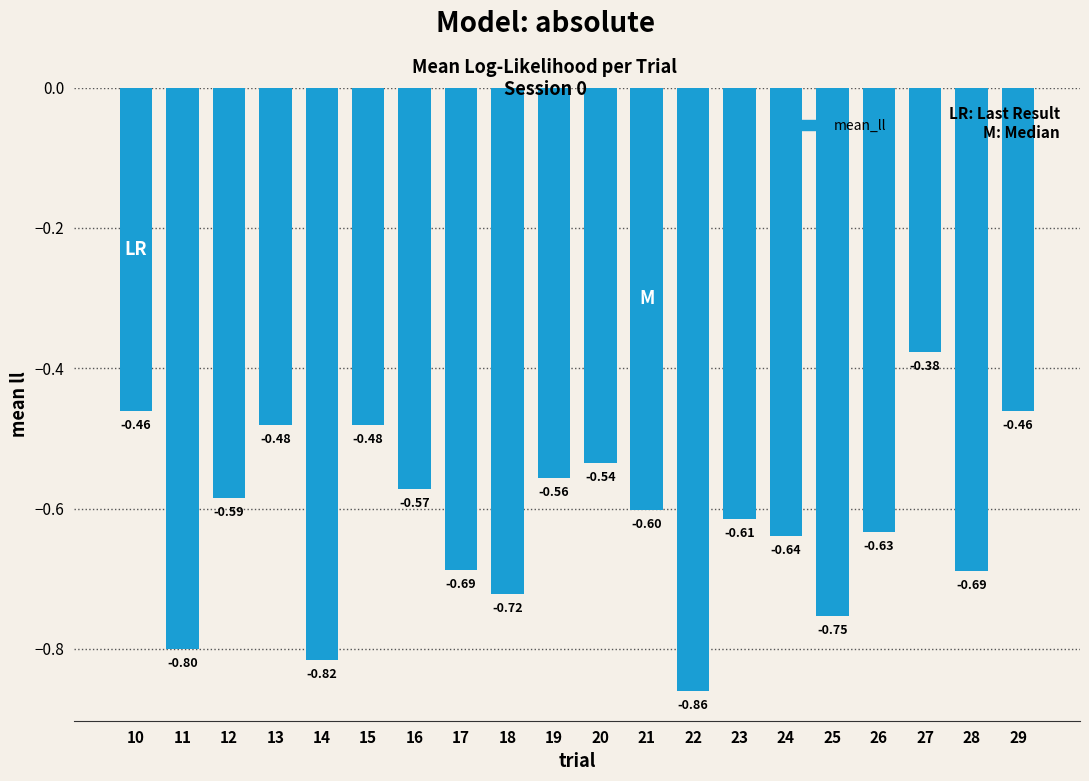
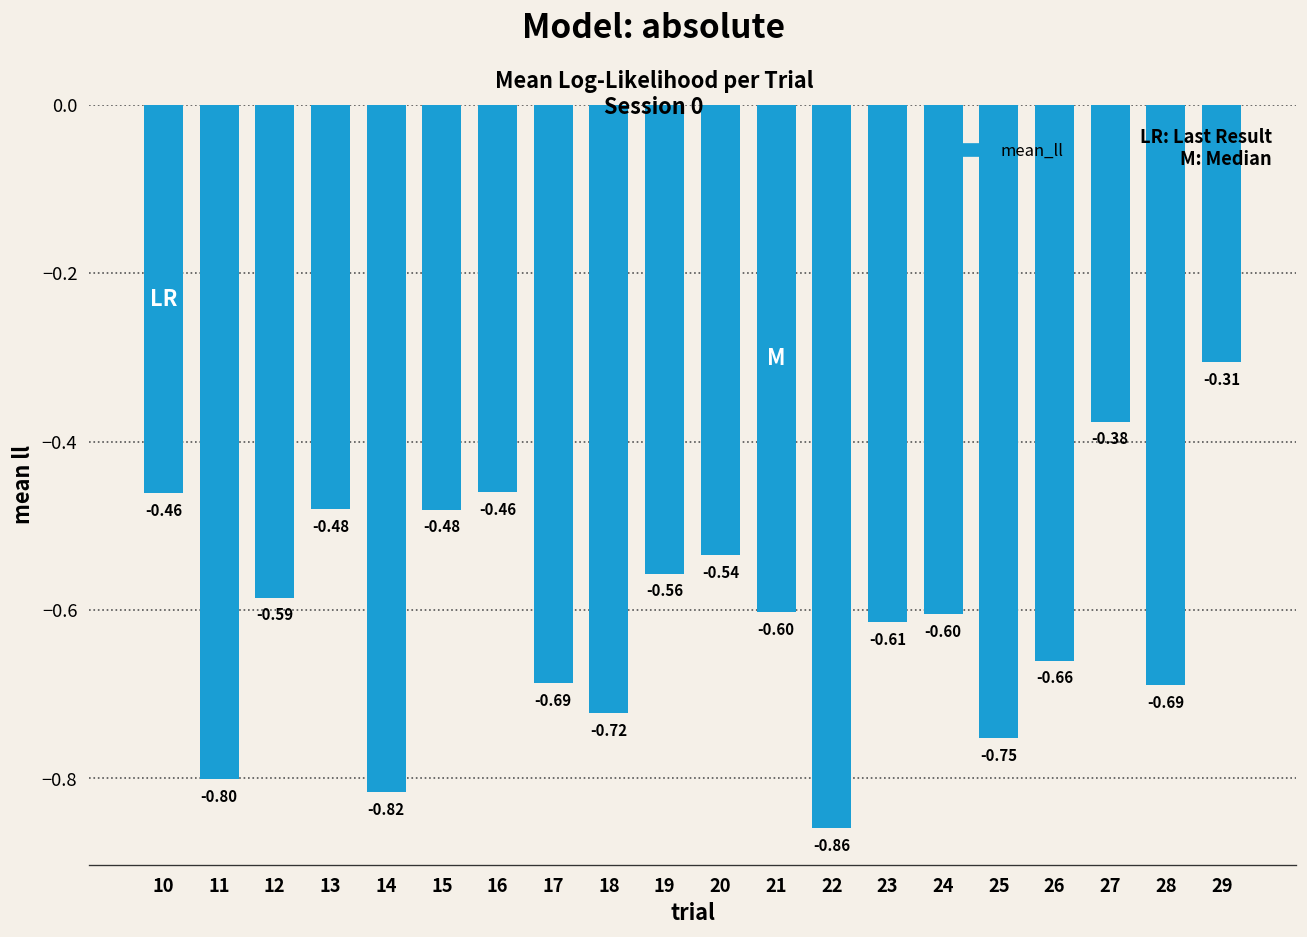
16: -0.57 -> -0.46
24: -0.64 -> -0.60
26: -0.63 -> -0.66
29: -0.46 -> -0.31
